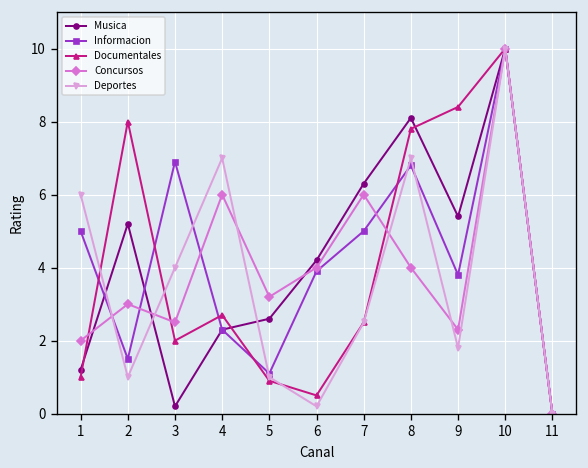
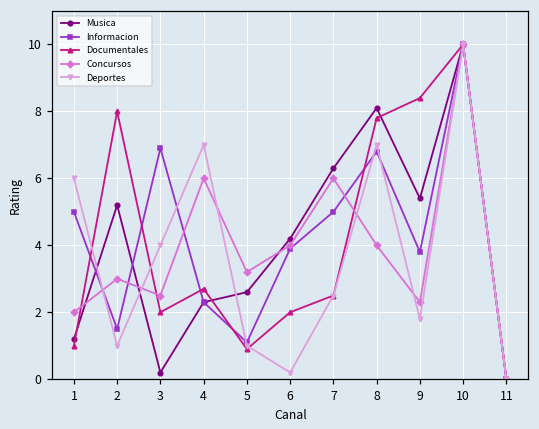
Documentales, 6: 0.5 -> 2.0
